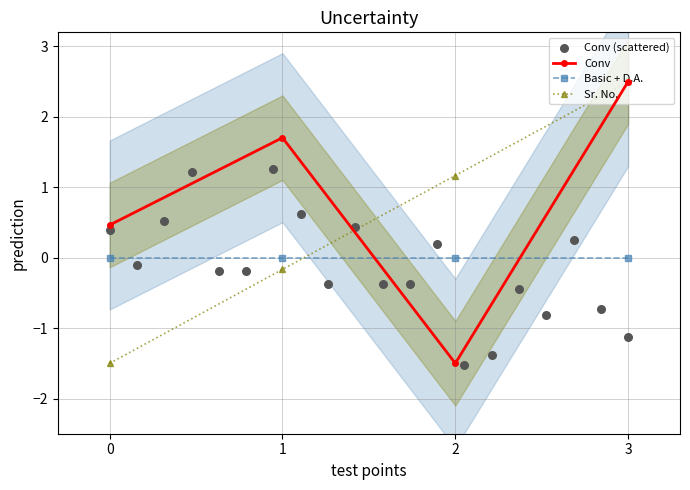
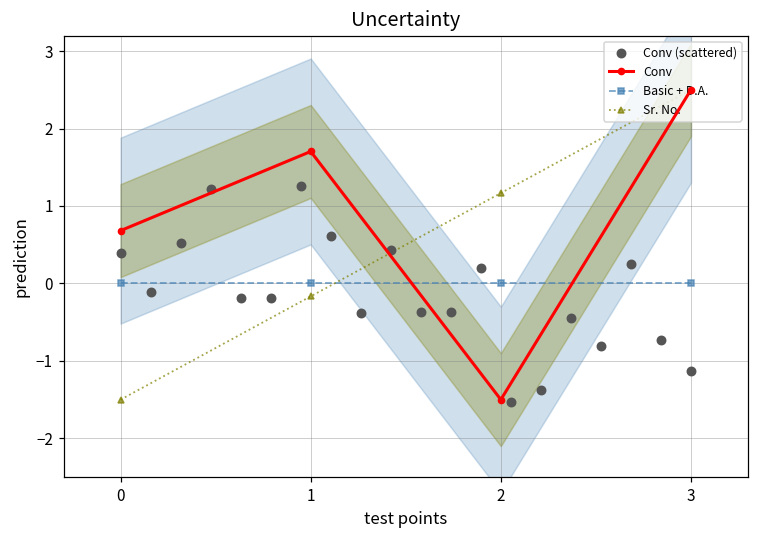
Conv, 0: 0.5 -> 0.7
